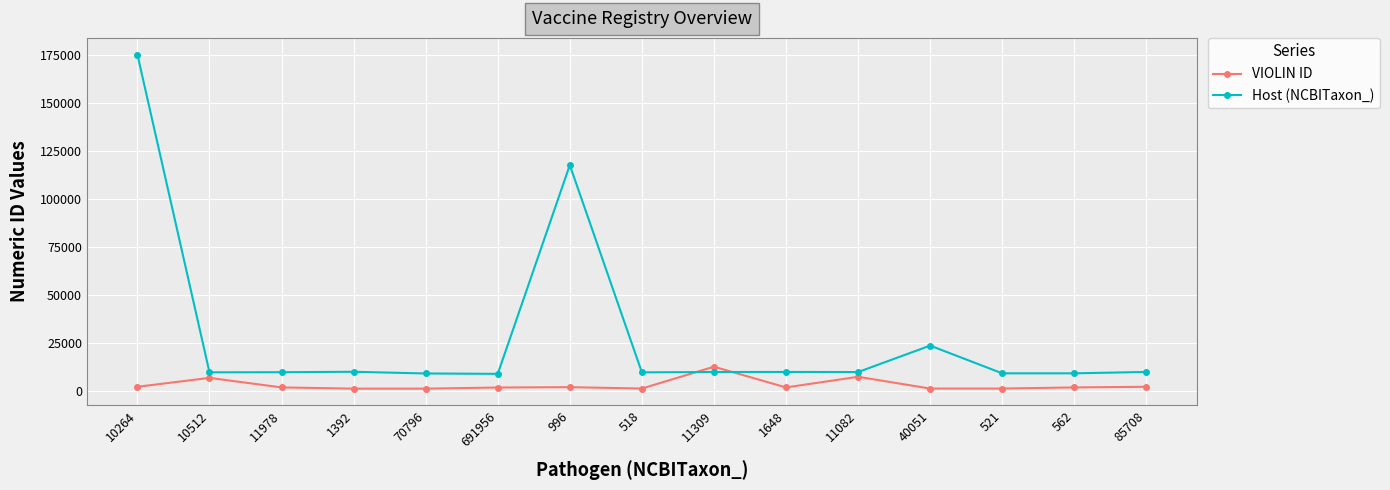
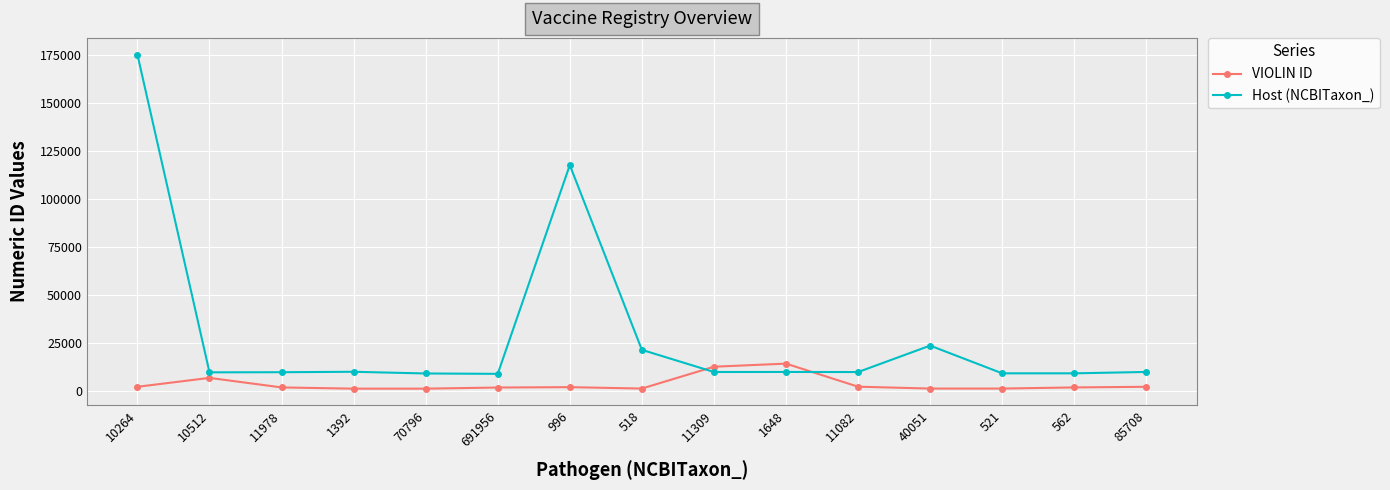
Host (NCBITaxon_), 518: 10000 -> 21000
VIOLIN ID, 1648: 2000 -> 14000
VIOLIN ID, 11082: 7000 -> 2000
